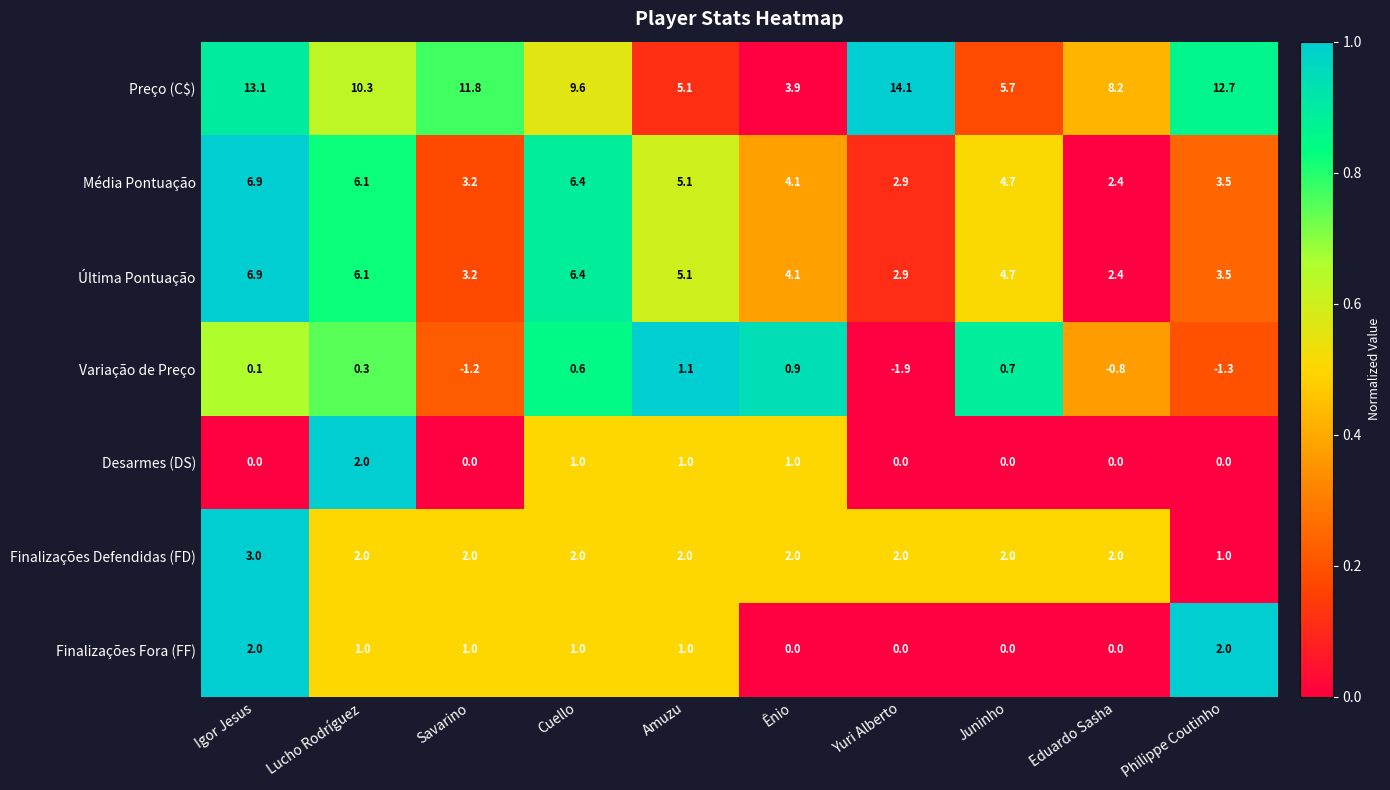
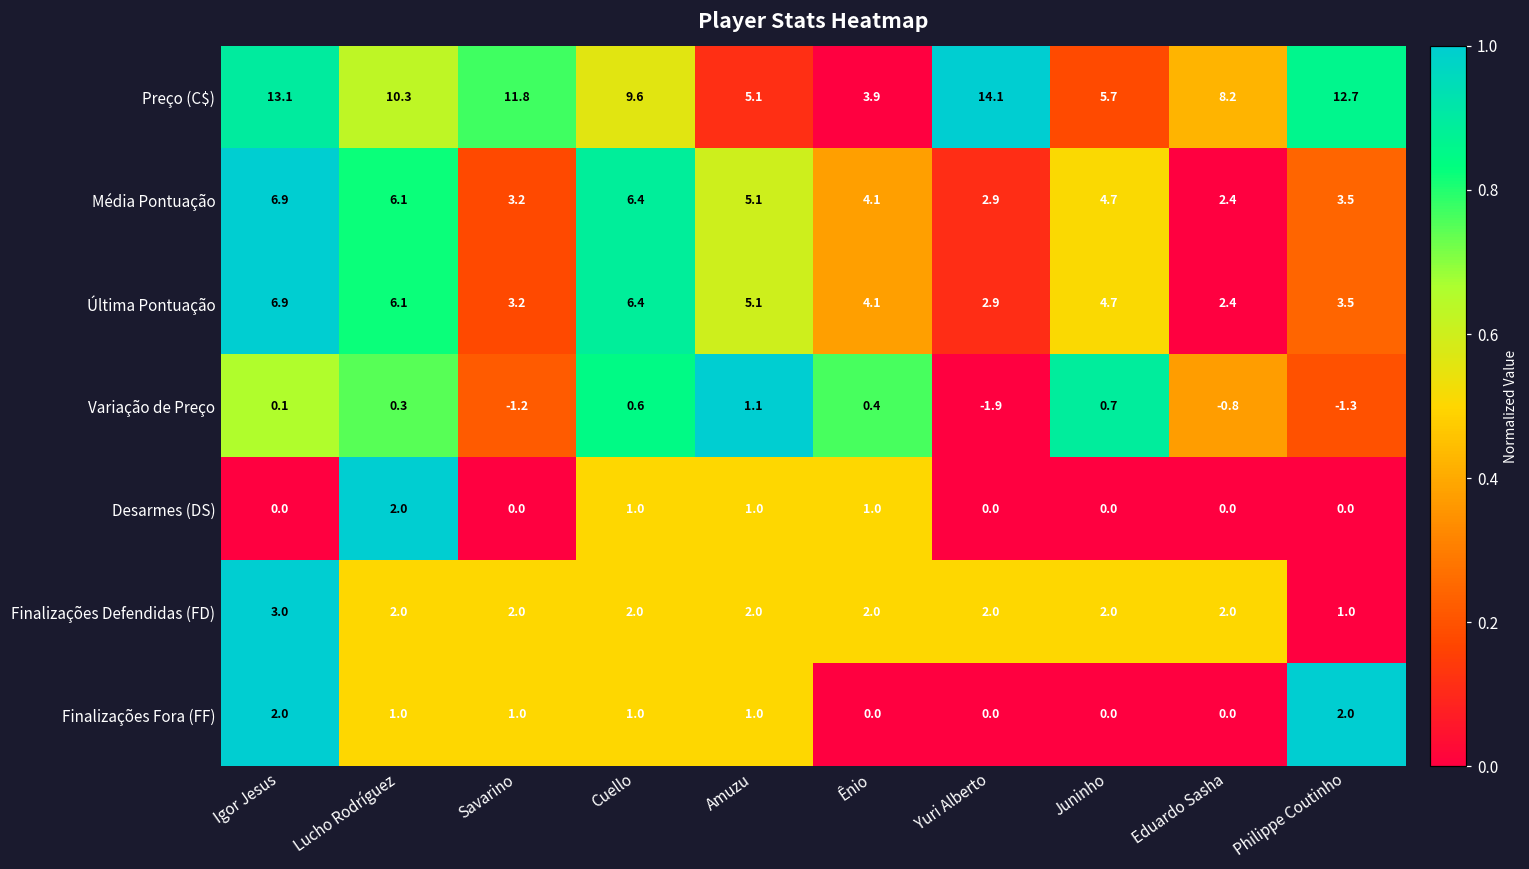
Variação de Preço, Ênio: 0.9 -> 0.4
